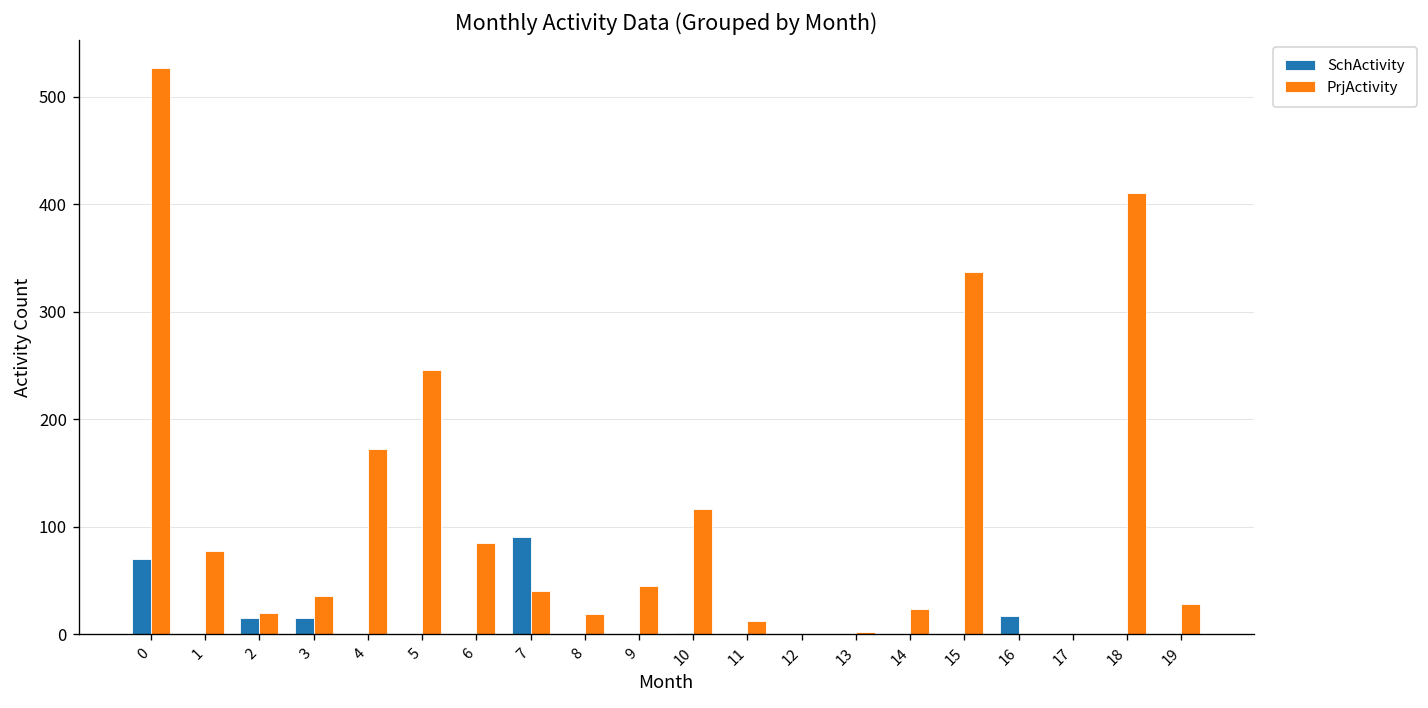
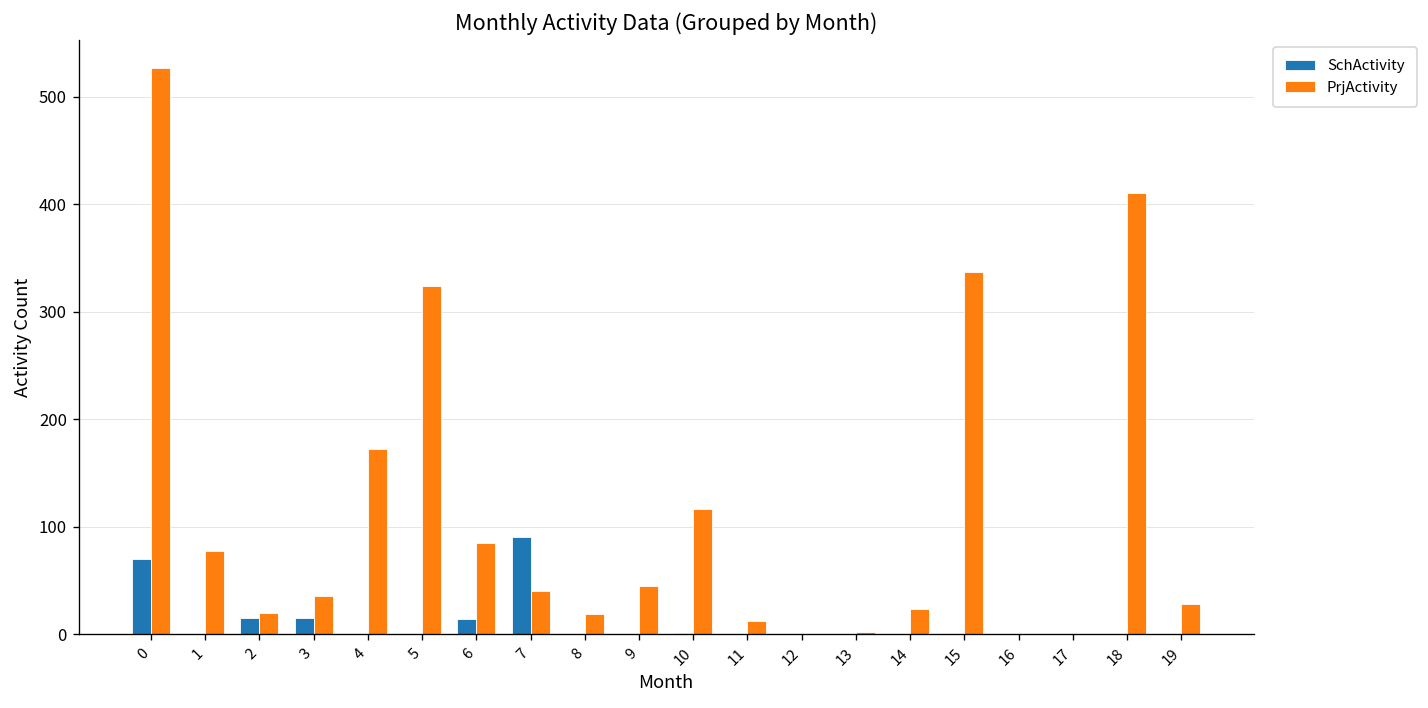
PrjActivity, 5: 250 -> 320
SchActivity, 6: 0 -> 10
SchActivity, 16: 20 -> 0
